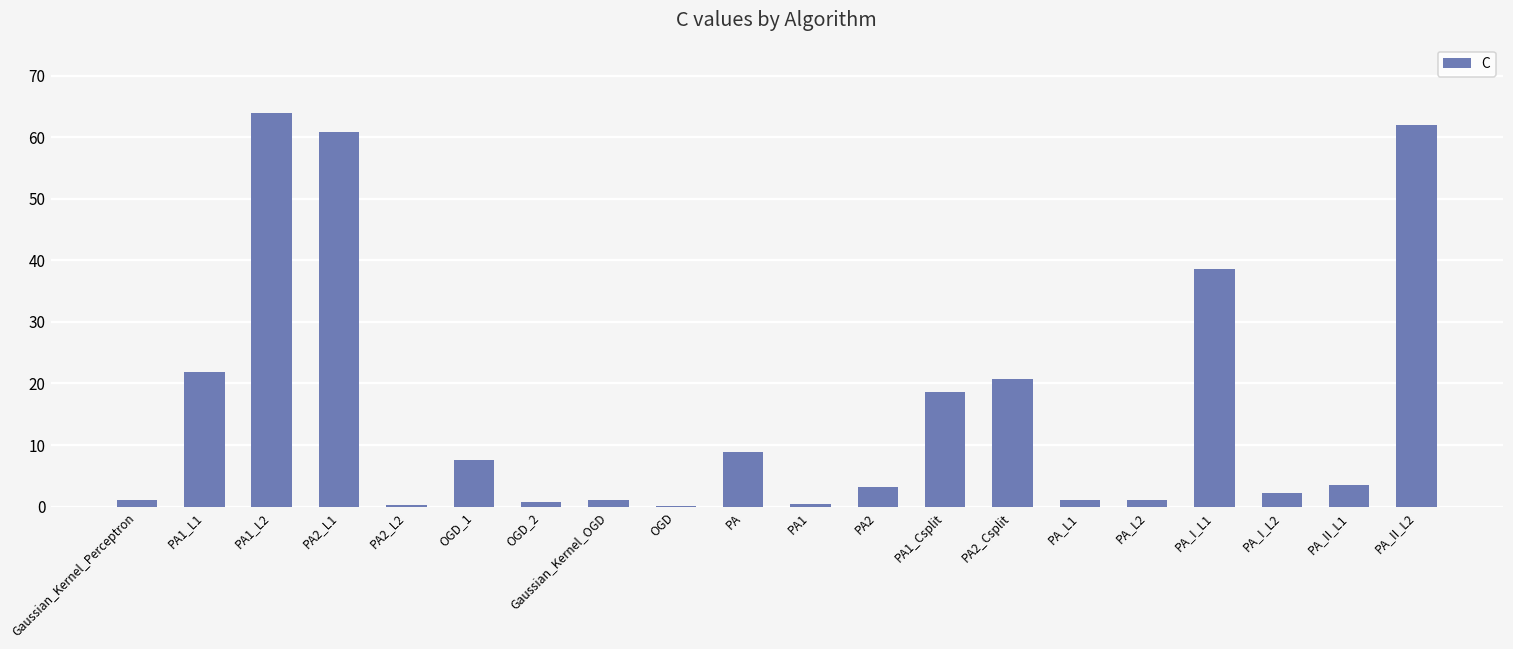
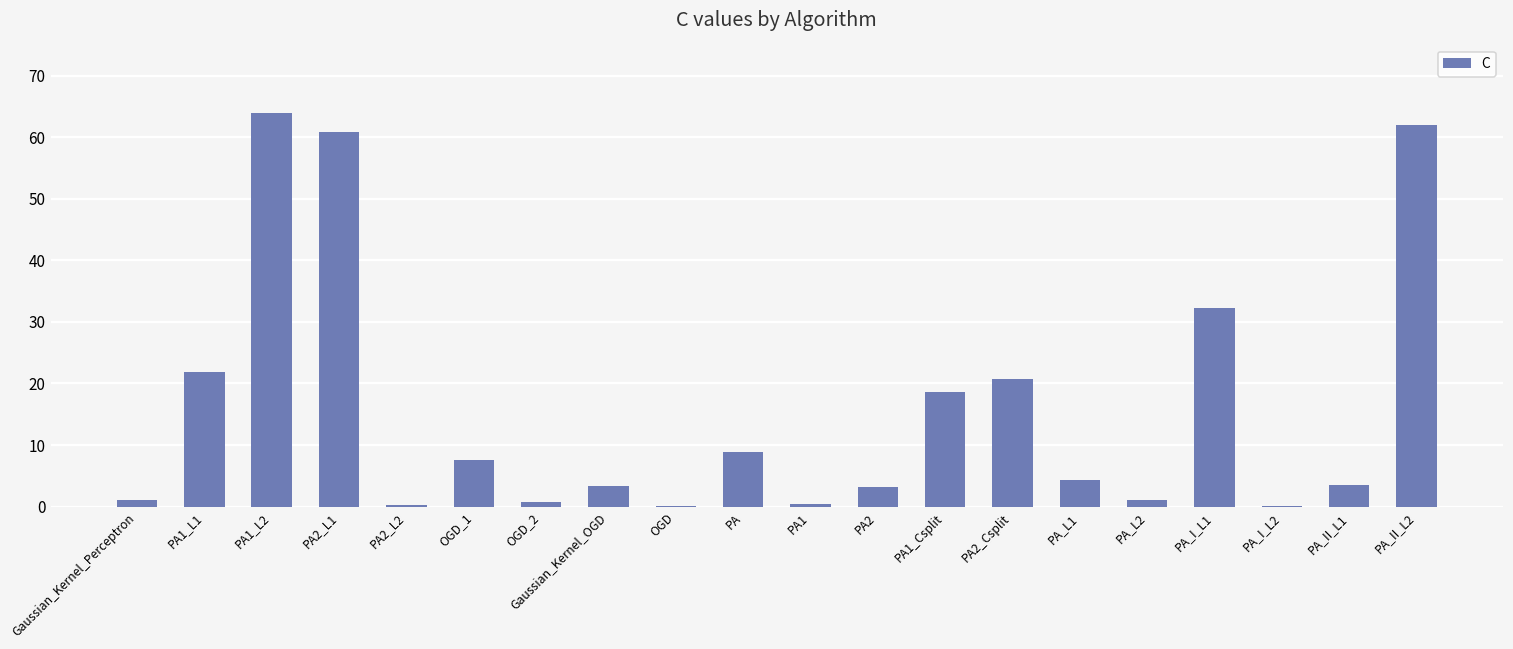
Gaussian_Kernel_OGD: 1 -> 3
PA_L1: 1 -> 4
PA_I_L1: 39 -> 32
PA_I_L2: 2 -> 0
